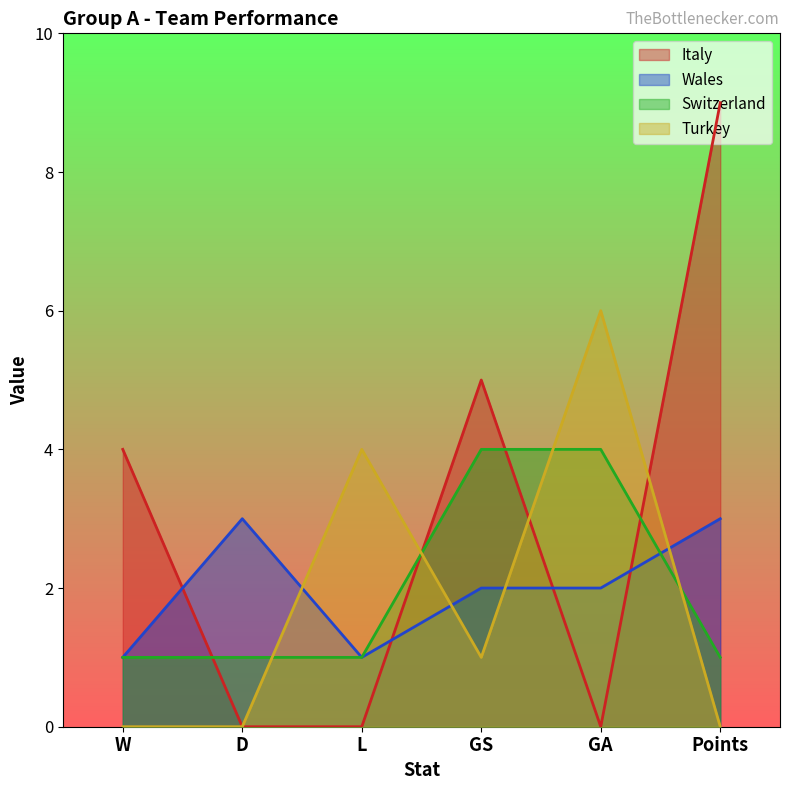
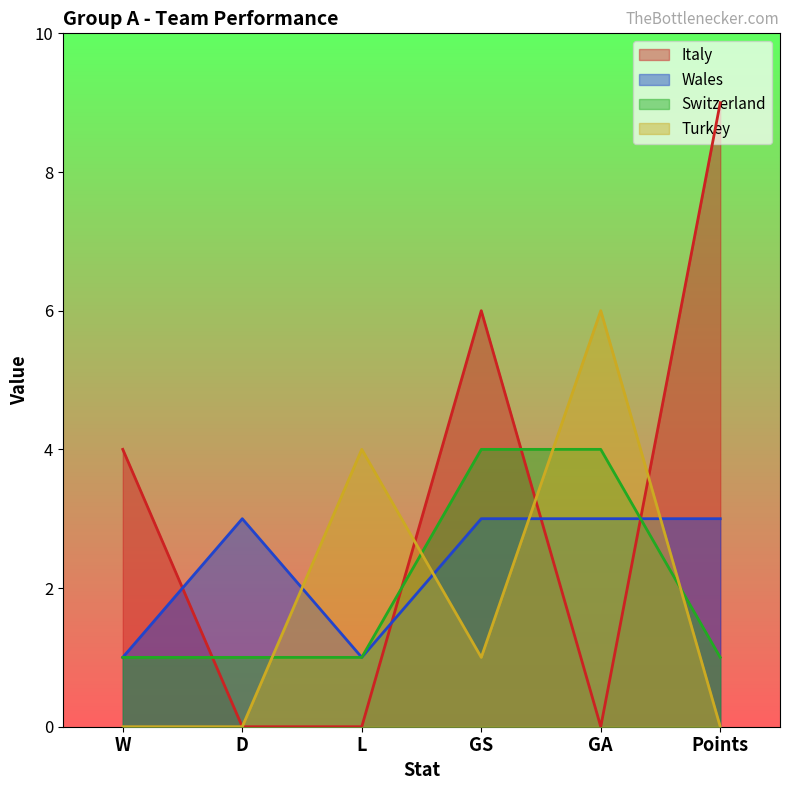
Italy, GS: 5 -> 6
Wales, GS: 2 -> 3
Wales, GA: 2 -> 3
